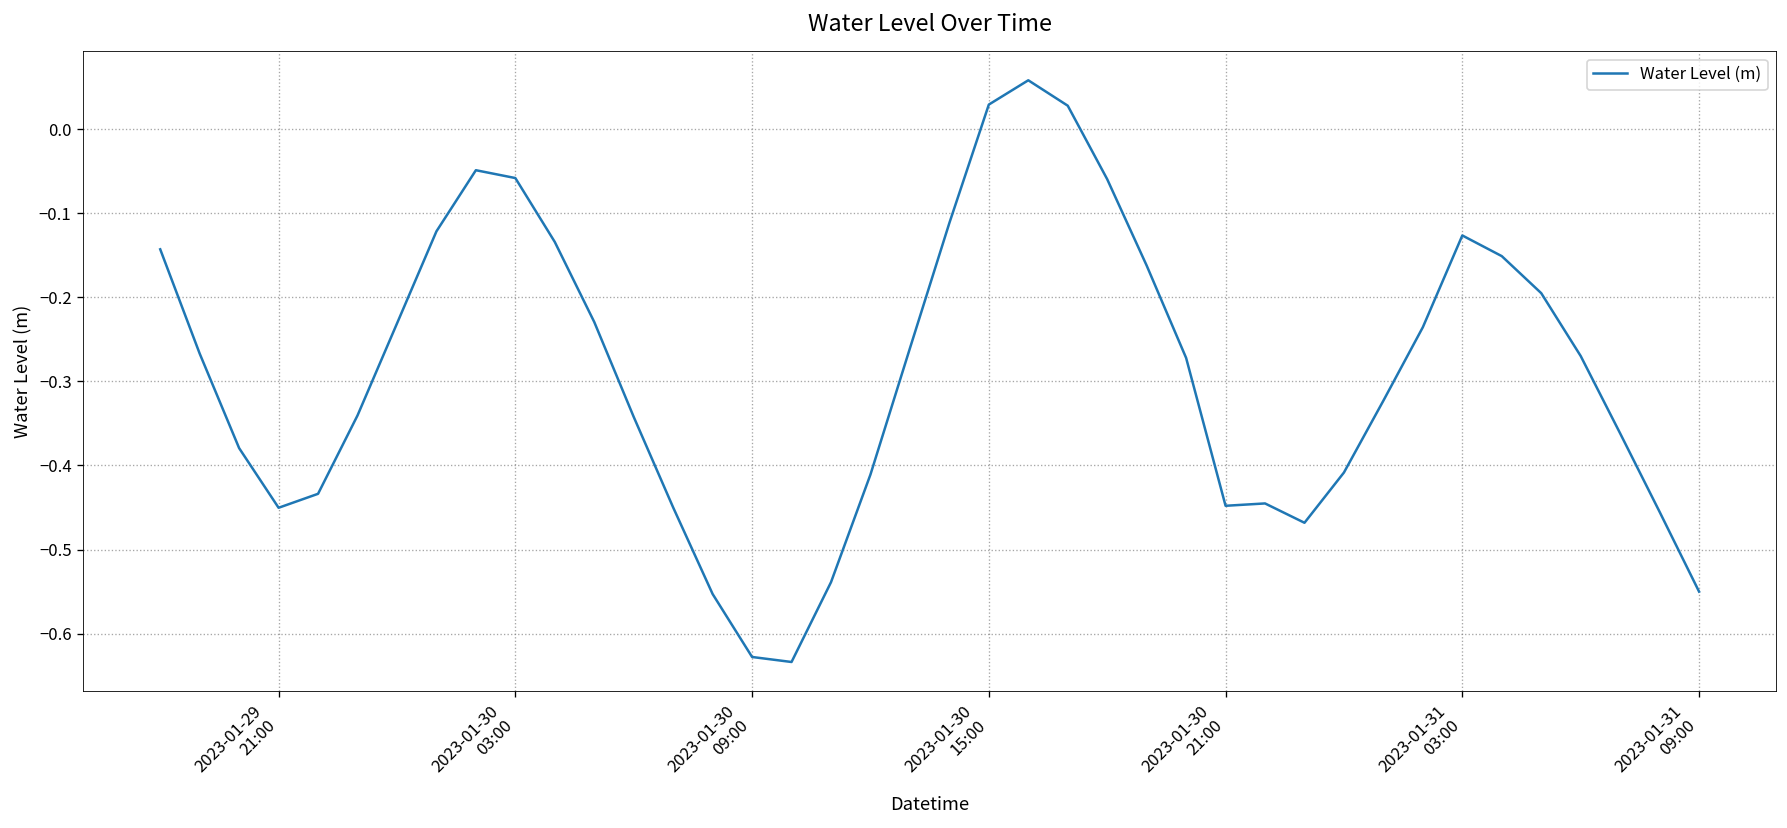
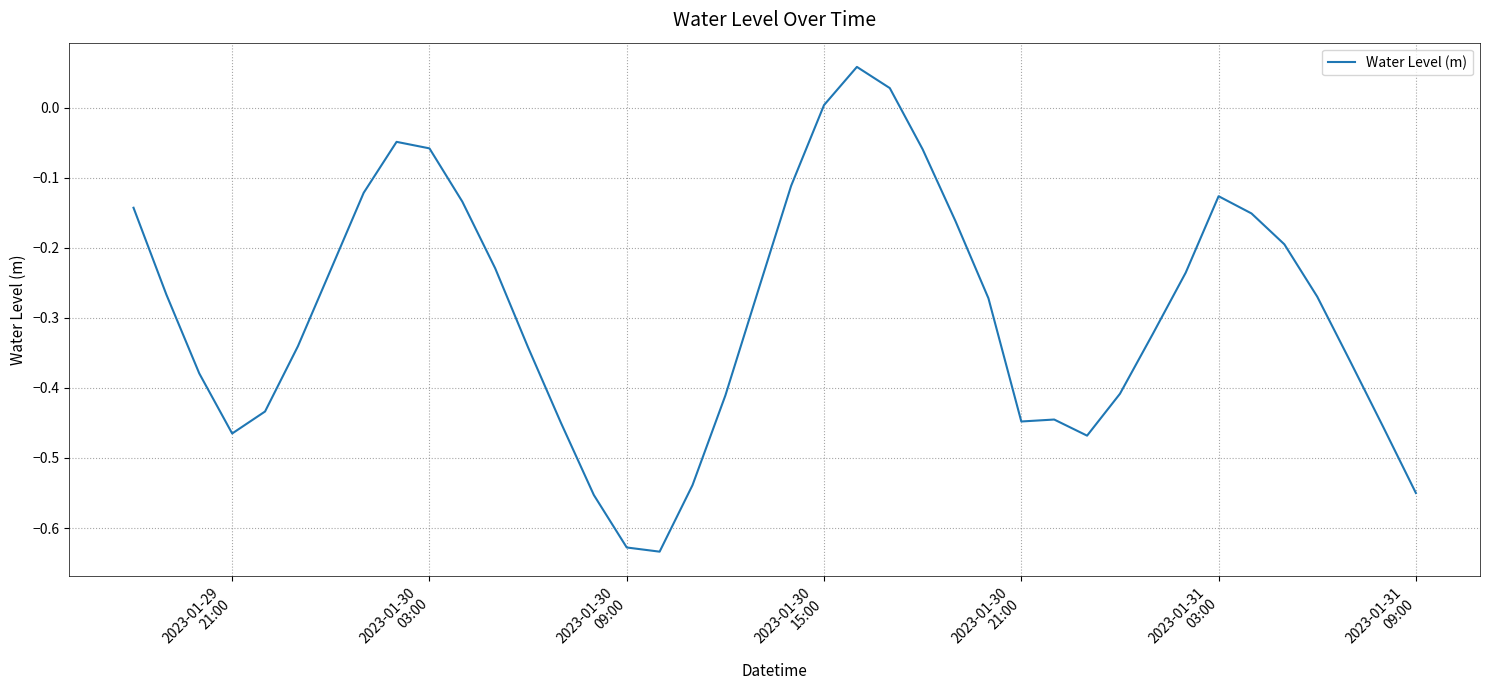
2023-01-29 21:00: -0.45 -> -0.47
2023-01-30 15:00: 0.03 -> 0.00
